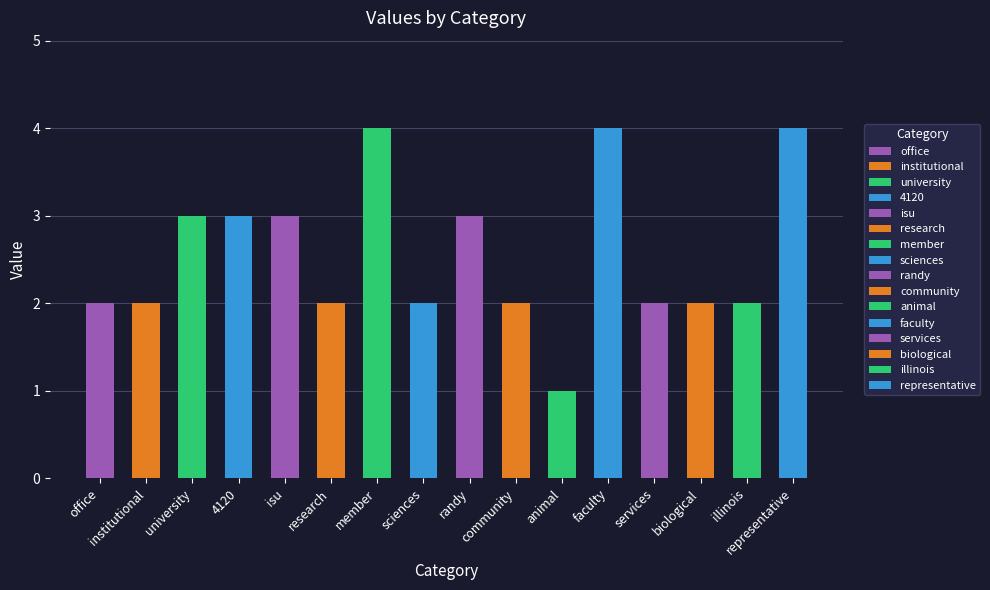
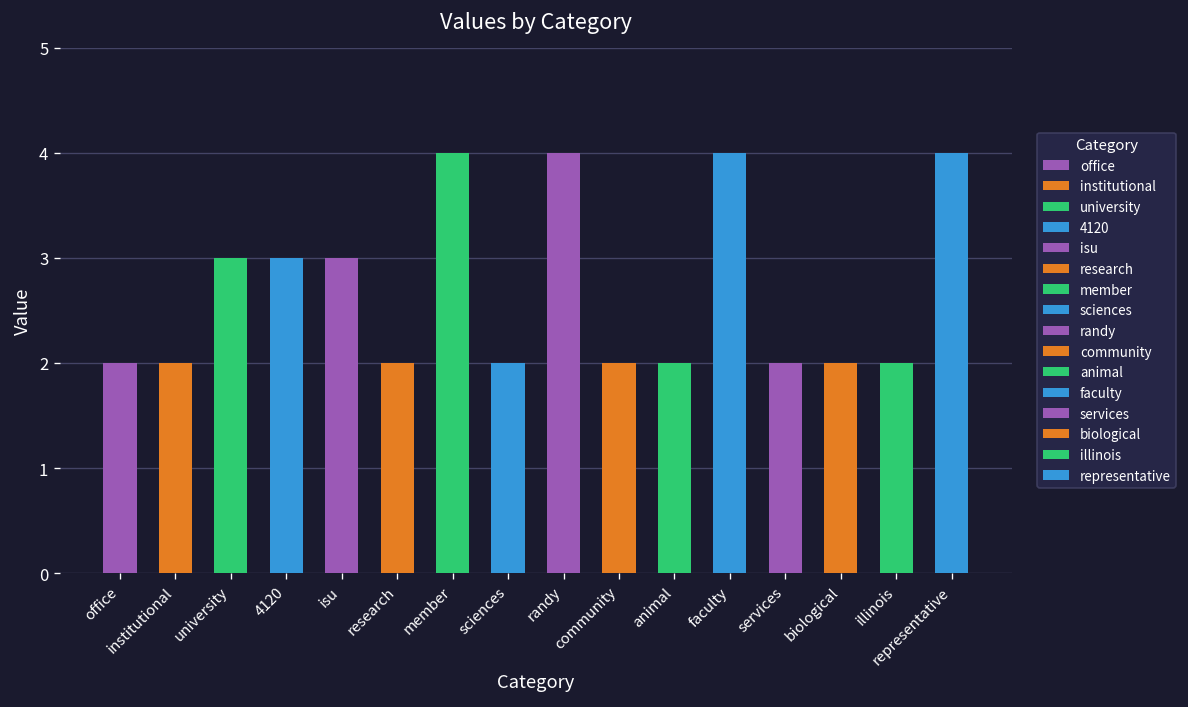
randy: 3 -> 4
animal: 1 -> 2
